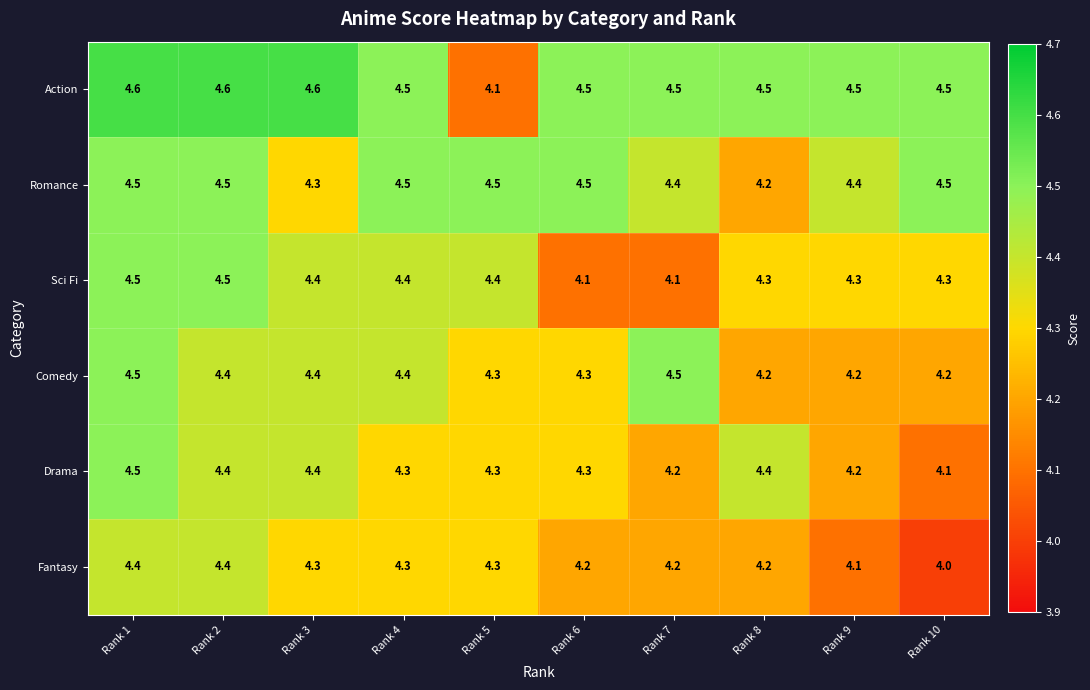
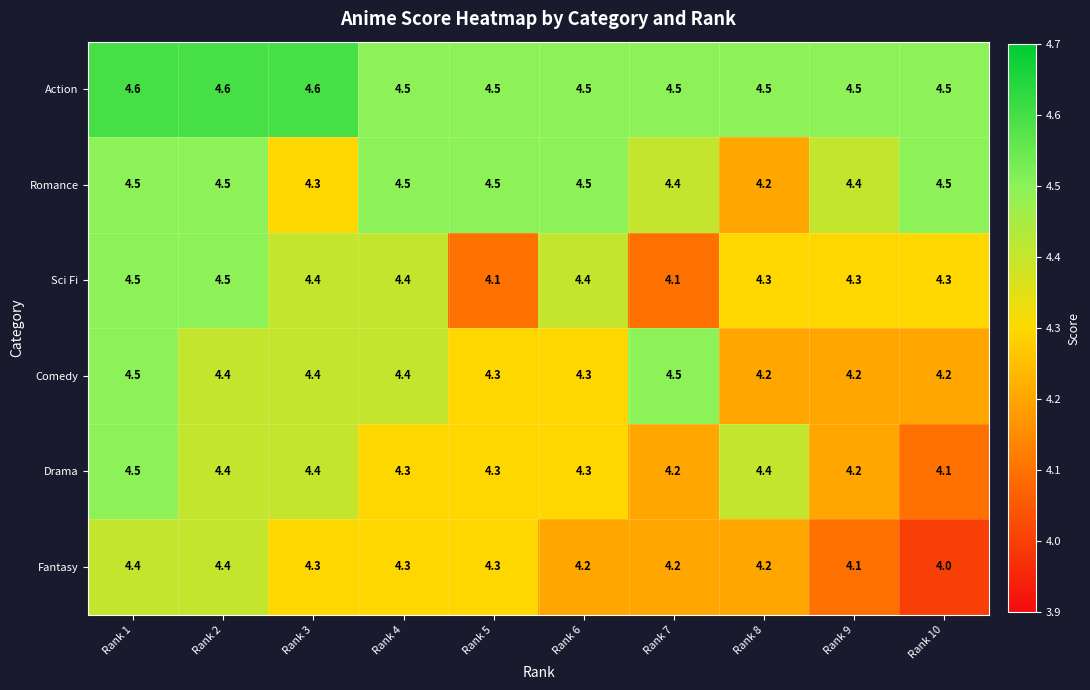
Action, Rank 5: 4.1 -> 4.5
Sci Fi, Rank 5: 4.4 -> 4.1
Sci Fi, Rank 6: 4.1 -> 4.4
